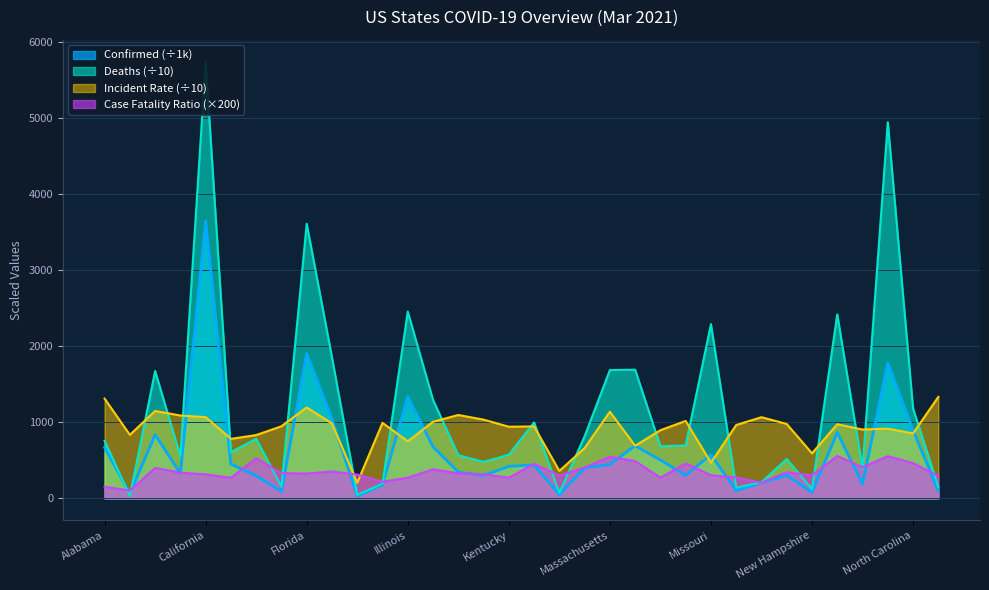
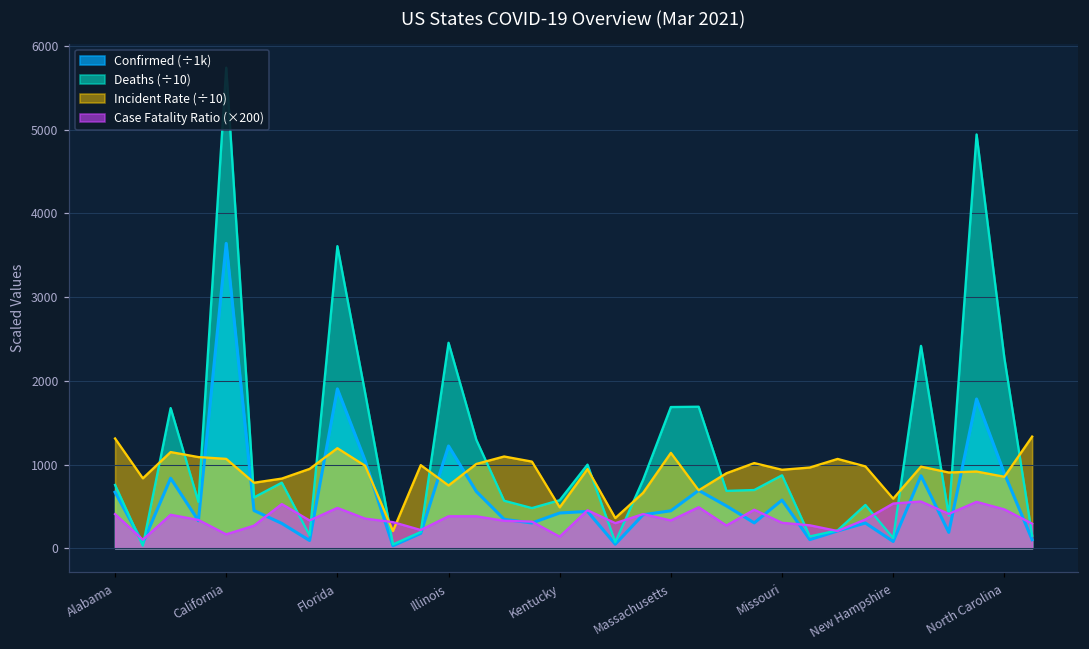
Case Fatality Ratio (×200), Alabama: 200 -> 400
Case Fatality Ratio (×200), California: 300 -> 200
Case Fatality Ratio (×200), Florida: 300 -> 500
Confirmed (÷1k), Illinois: 1300 -> 1200
Case Fatality Ratio (×200), Illinois: 300 -> 400
Incident Rate (÷10), Kentucky: 900 -> 500
Case Fatality Ratio (×200), Kentucky: 300 -> 100
Case Fatality Ratio (×200), Massachusetts: 500 -> 300
Deaths (÷10), Missouri: 2300 -> 900
Incident Rate (÷10), Missouri: 500 -> 900
Case Fatality Ratio (×200), New Hampshire: 300 -> 500
Deaths (÷10), North Carolina: 1200 -> 2300
